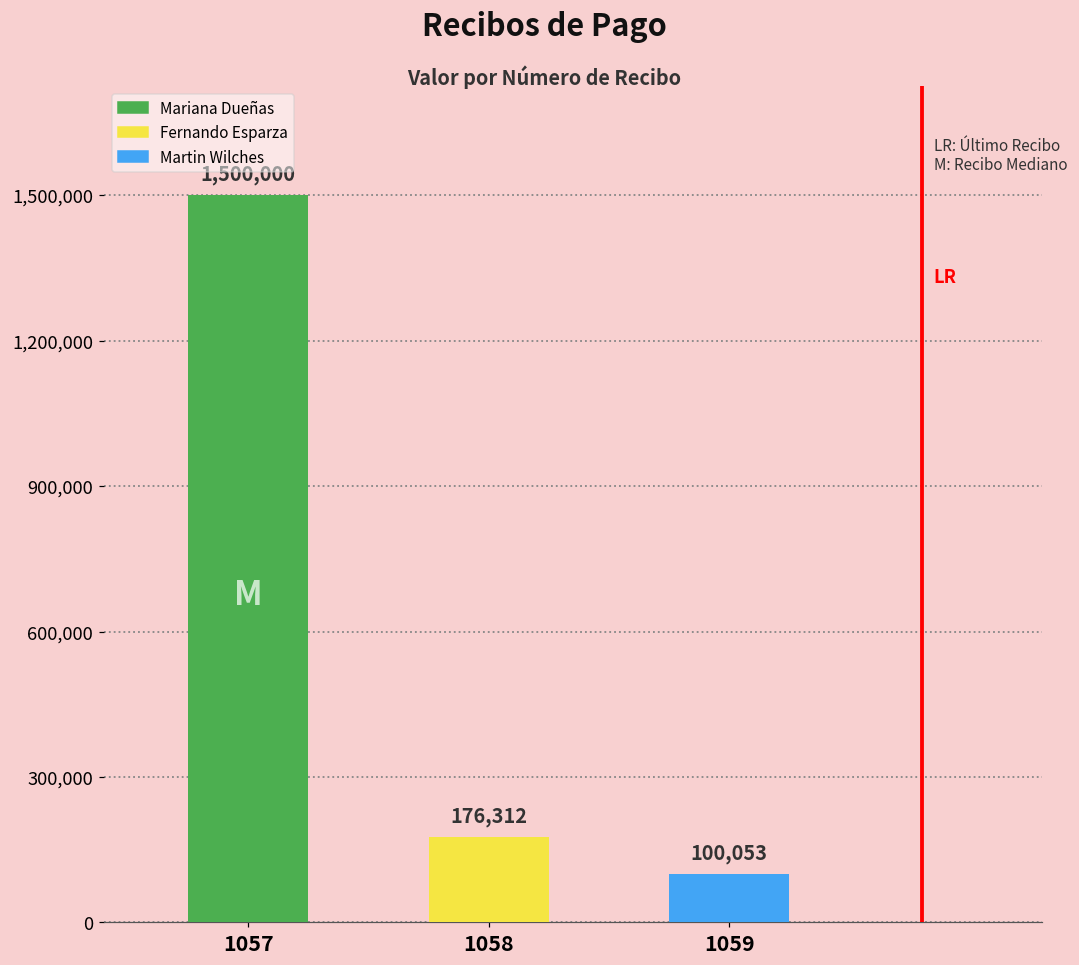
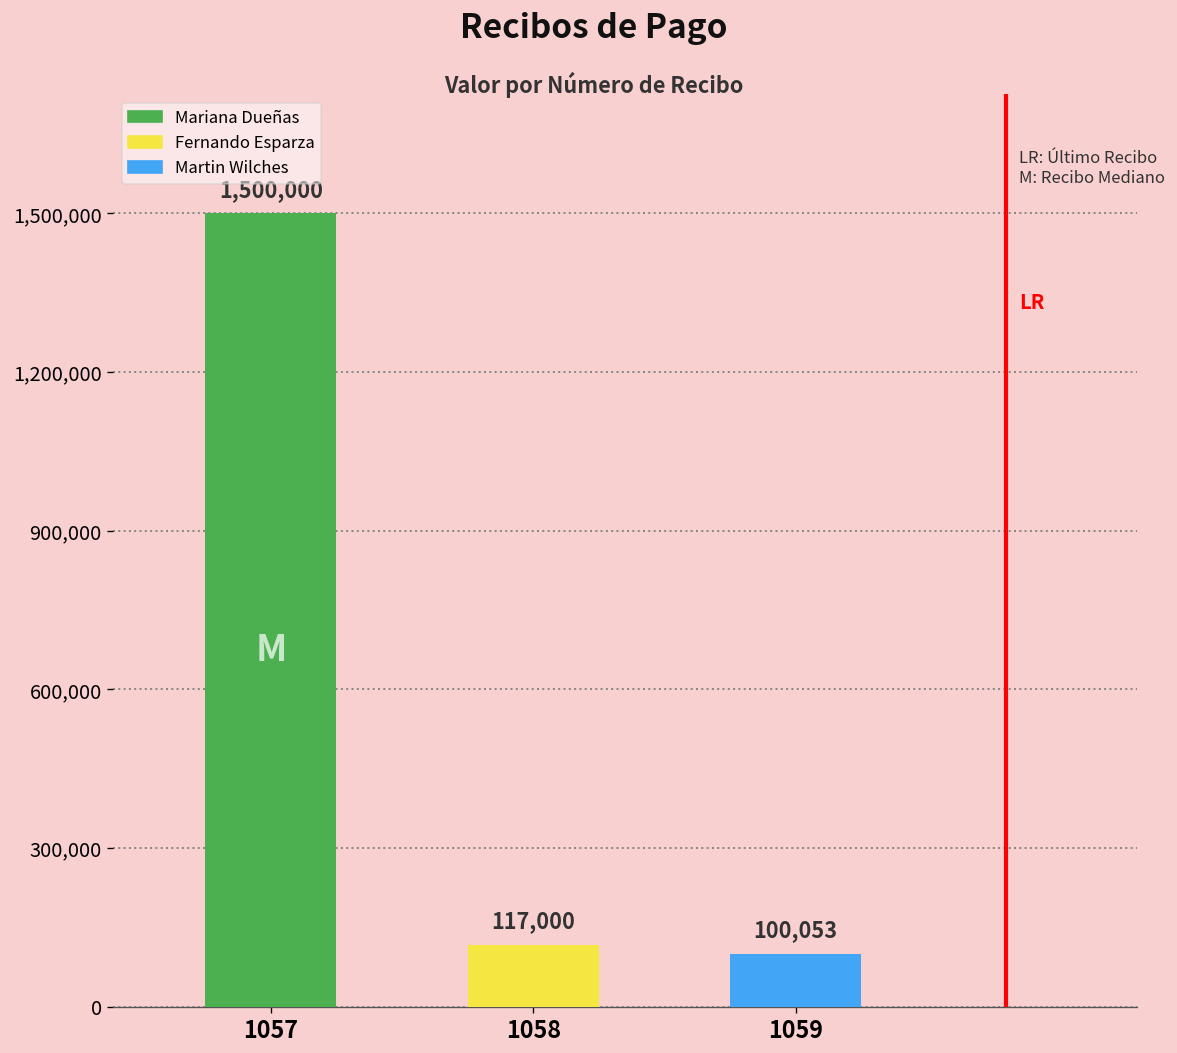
1058: 176,312 -> 117,000
